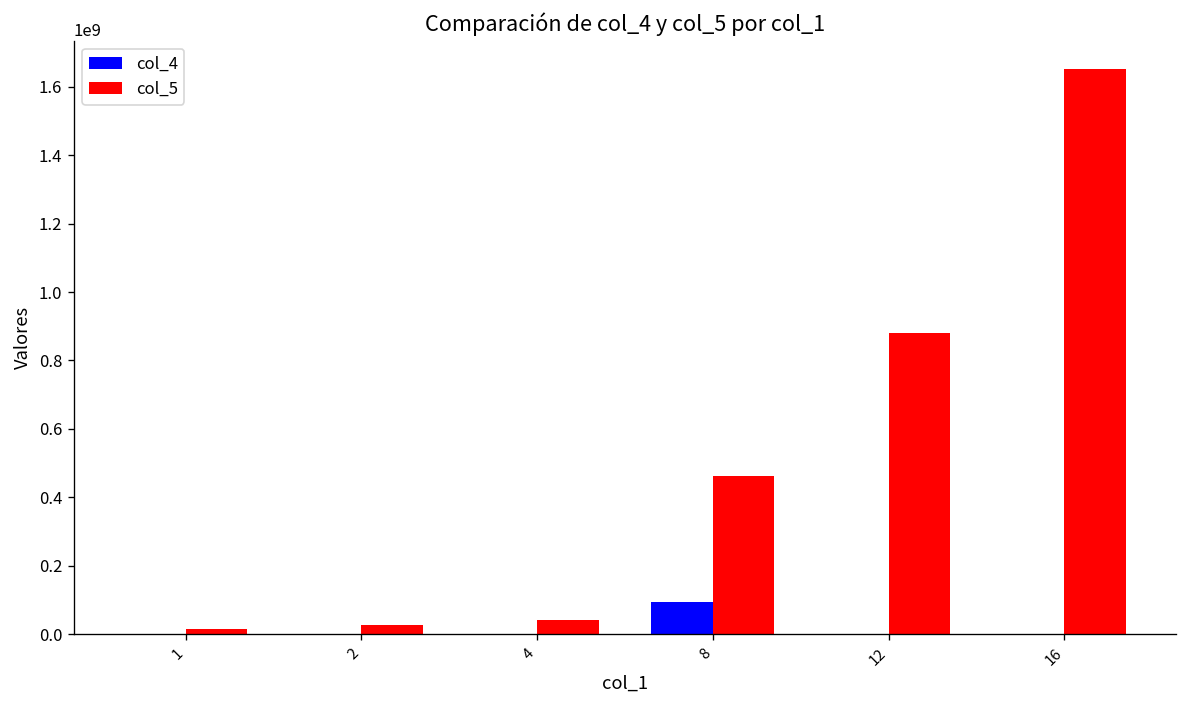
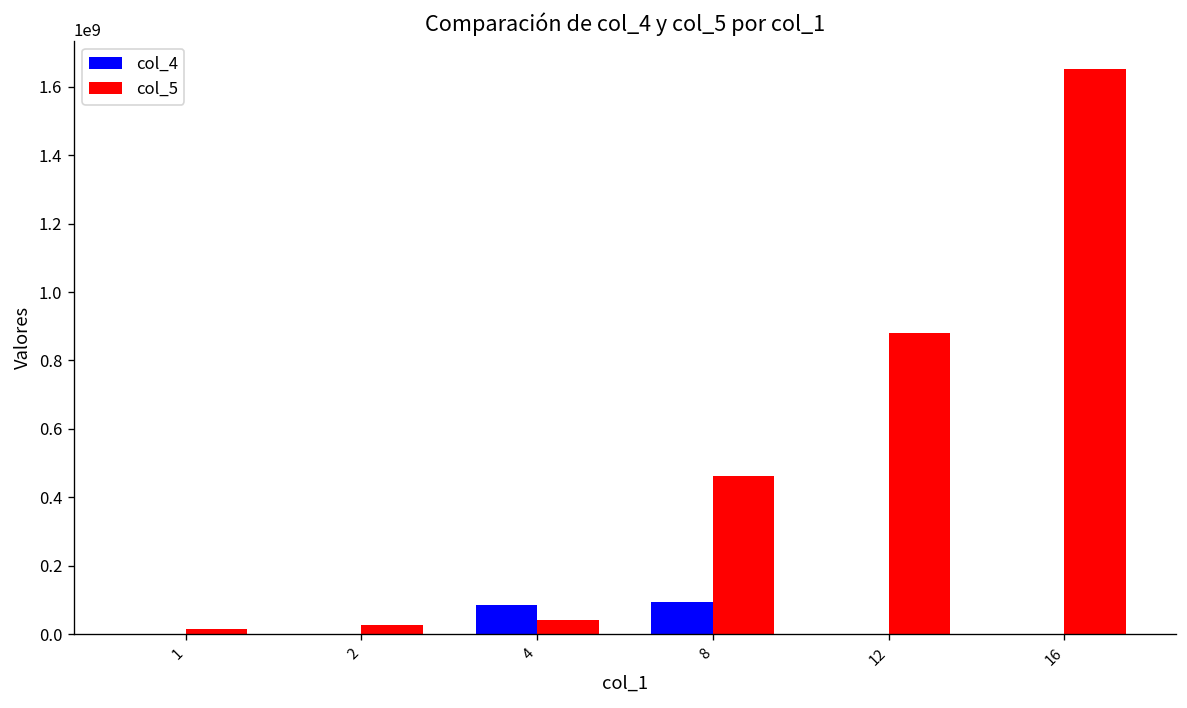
col_4, 4: 0 -> 90000000
